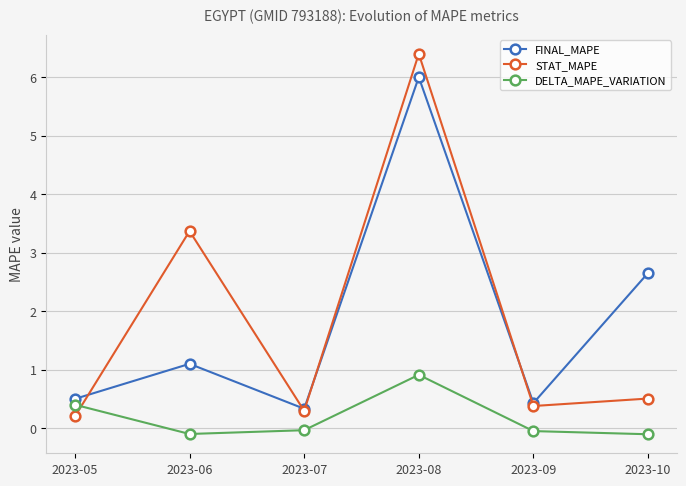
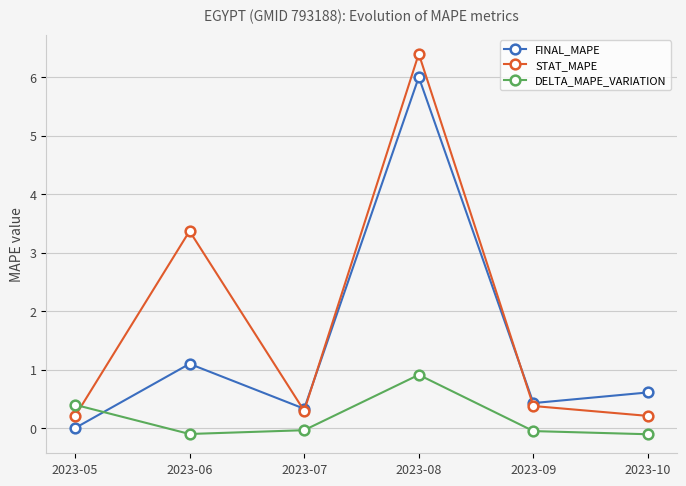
FINAL_MAPE, 2023-05: 0.5 -> 0.0
FINAL_MAPE, 2023-10: 2.7 -> 0.6
STAT_MAPE, 2023-10: 0.5 -> 0.2
